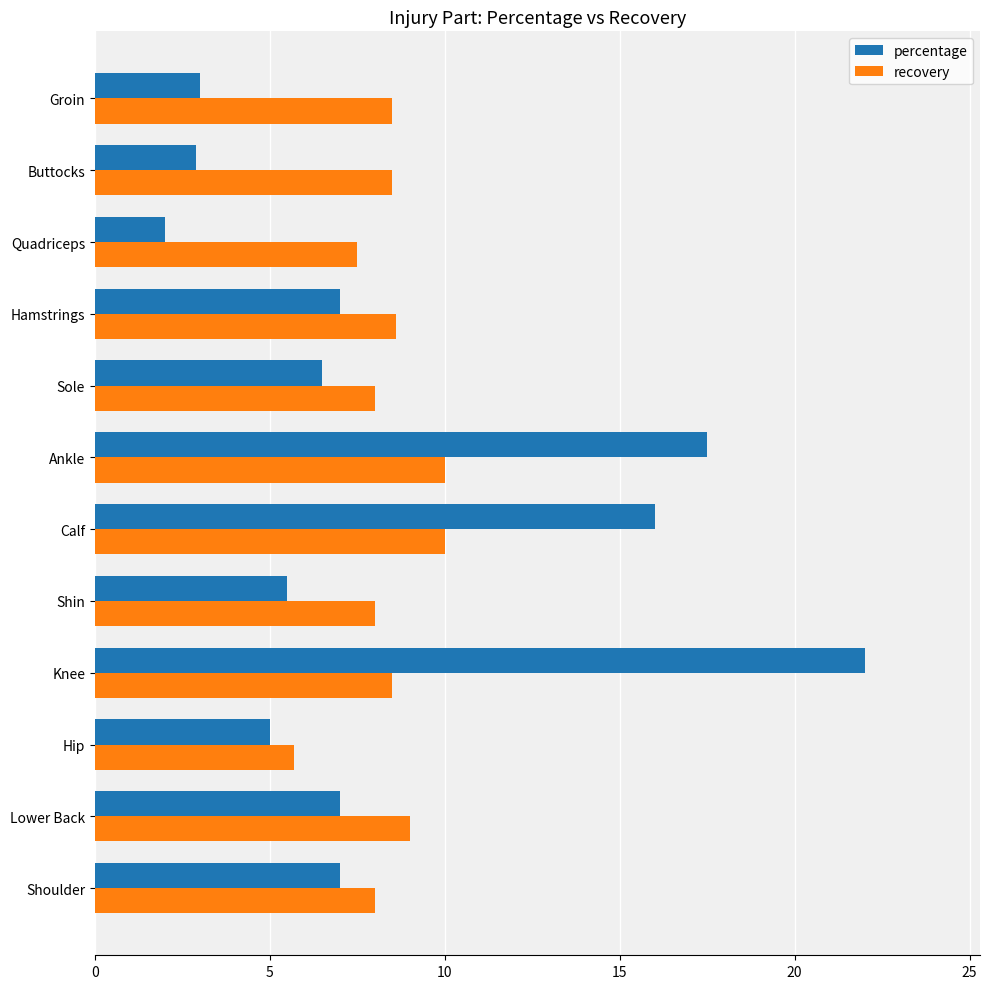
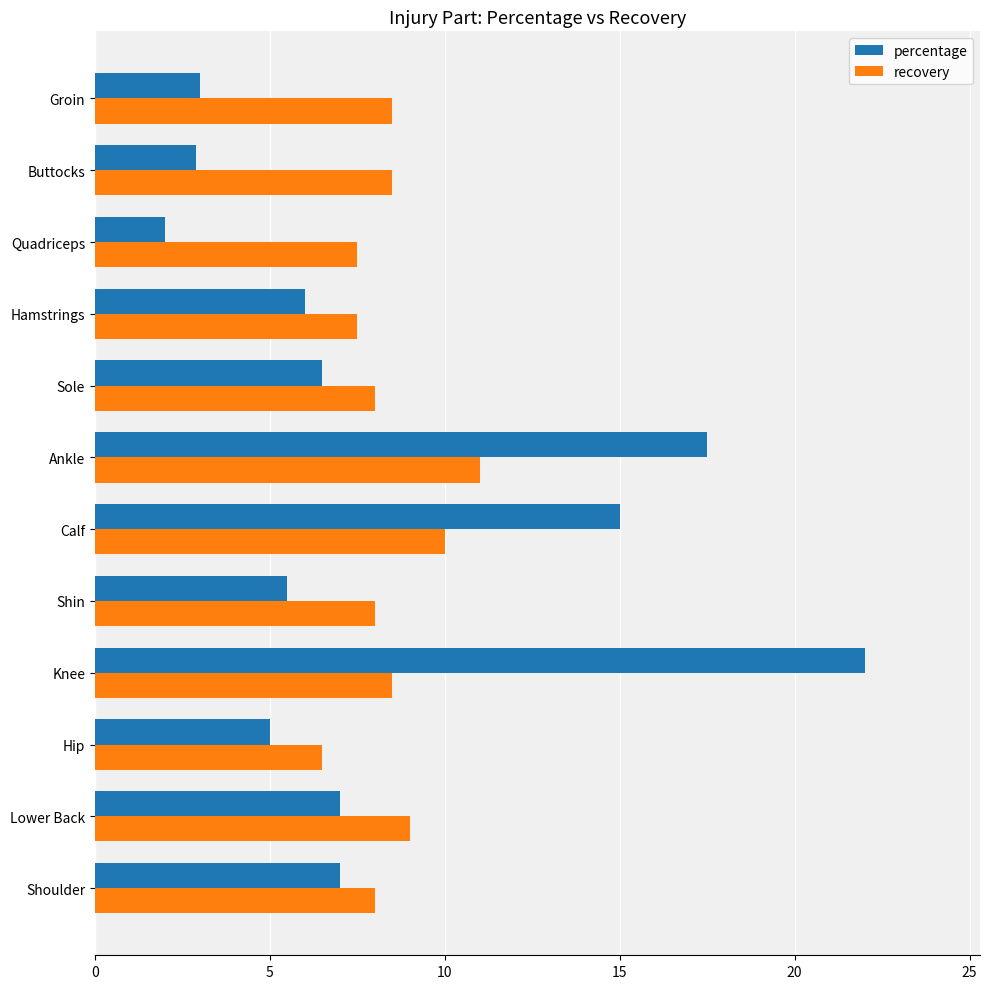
percentage, Hamstrings: 7 -> 6
recovery, Hamstrings: 8.6 -> 7.5
recovery, Ankle: 10 -> 11
percentage, Calf: 16 -> 15
recovery, Hip: 5.7 -> 6.5
